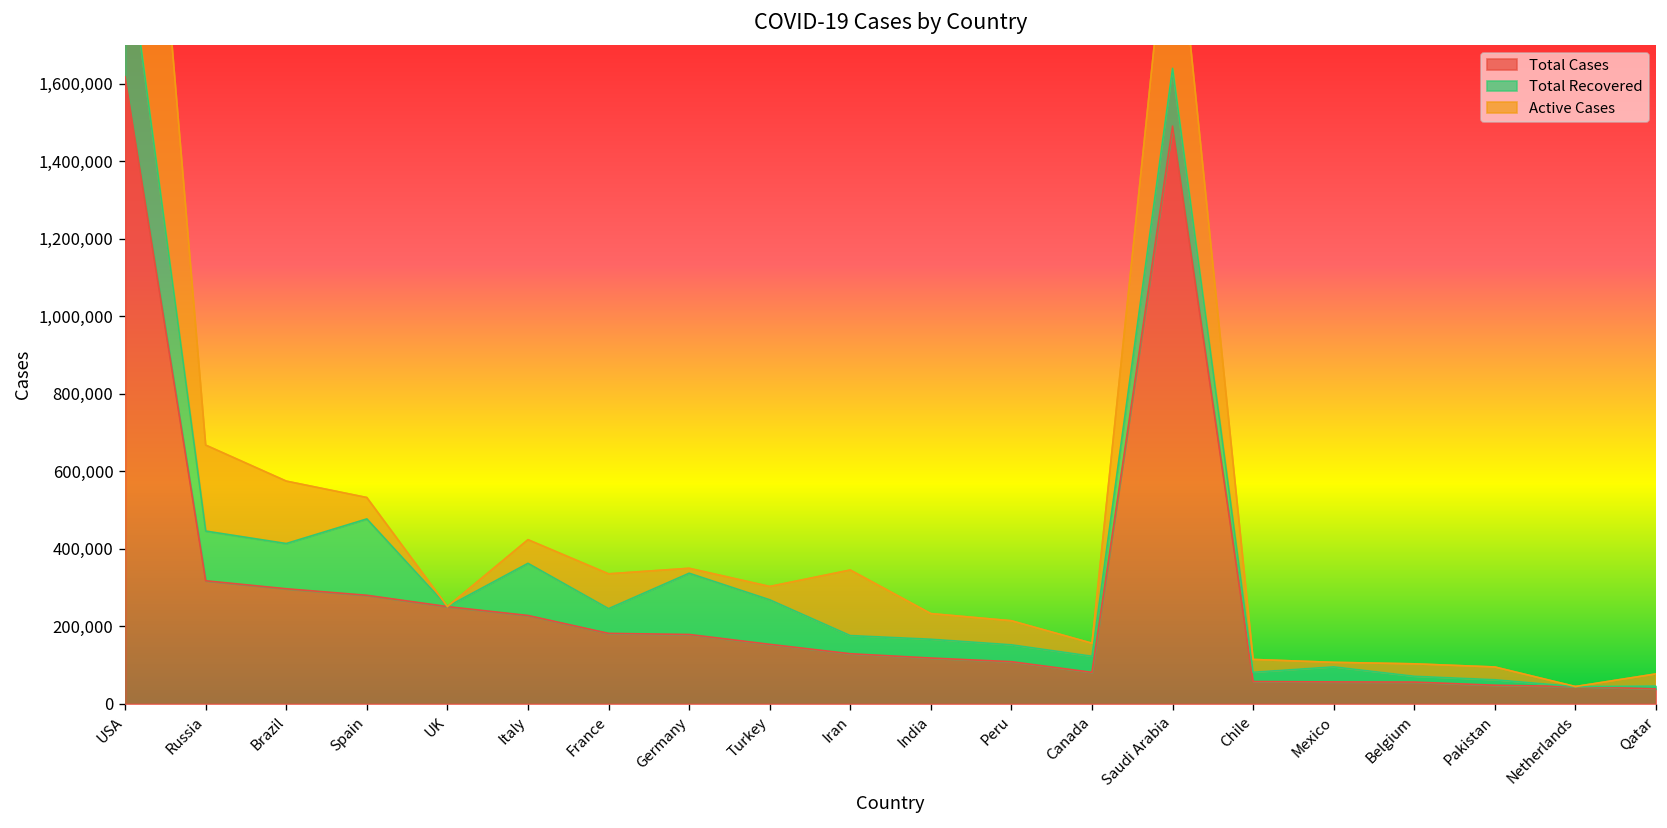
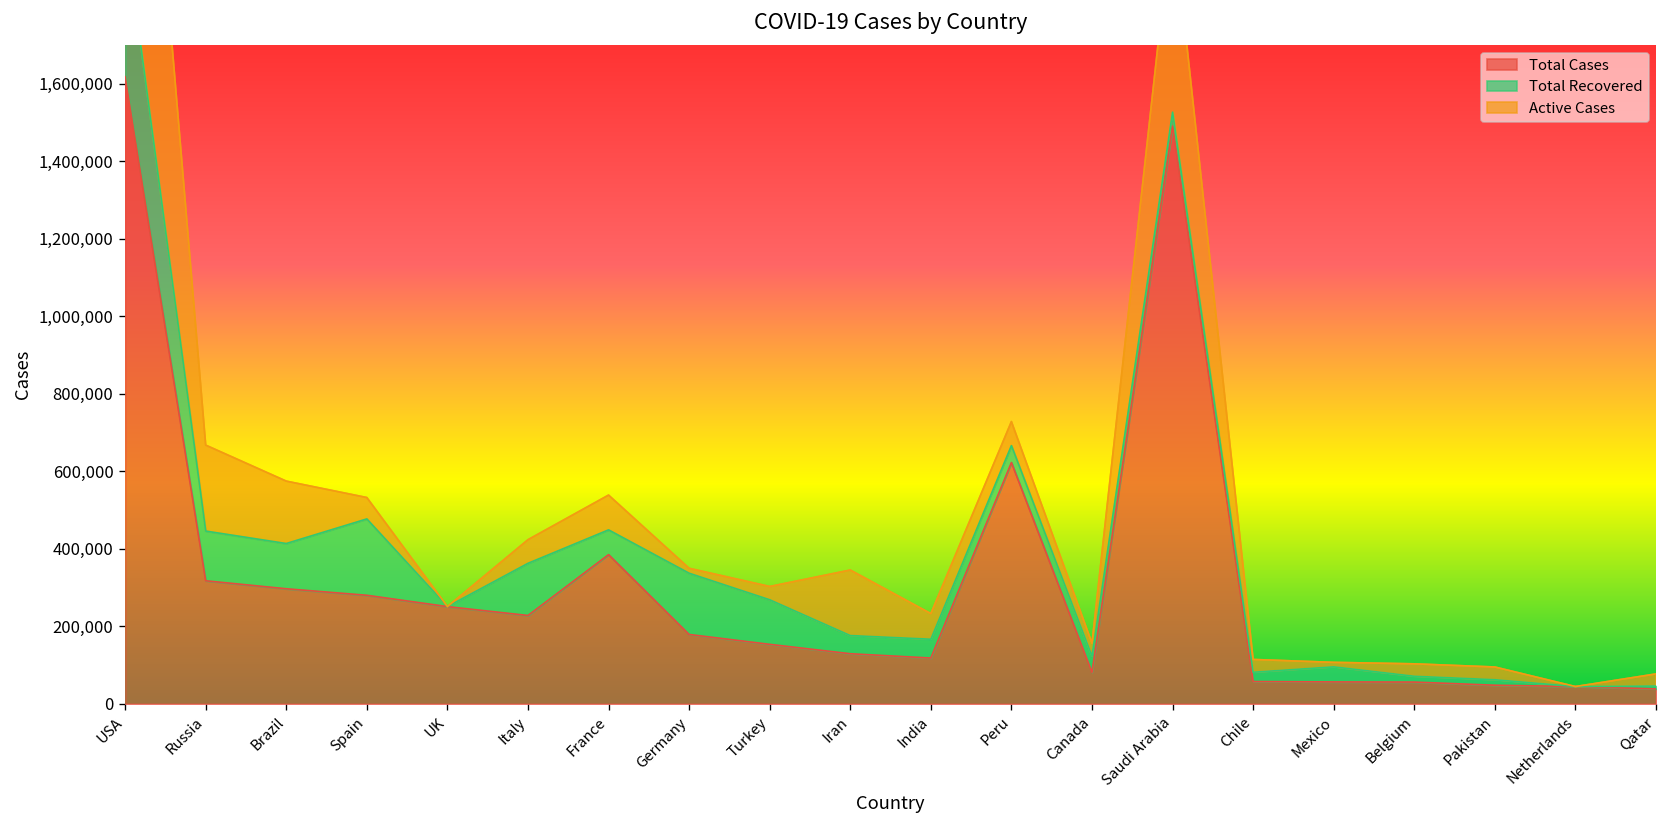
Total Cases, France: 180,000 -> 390,000
Total Cases, Peru: 110,000 -> 620,000
Total Recovered, Saudi Arabia: 150,000 -> 40,000
